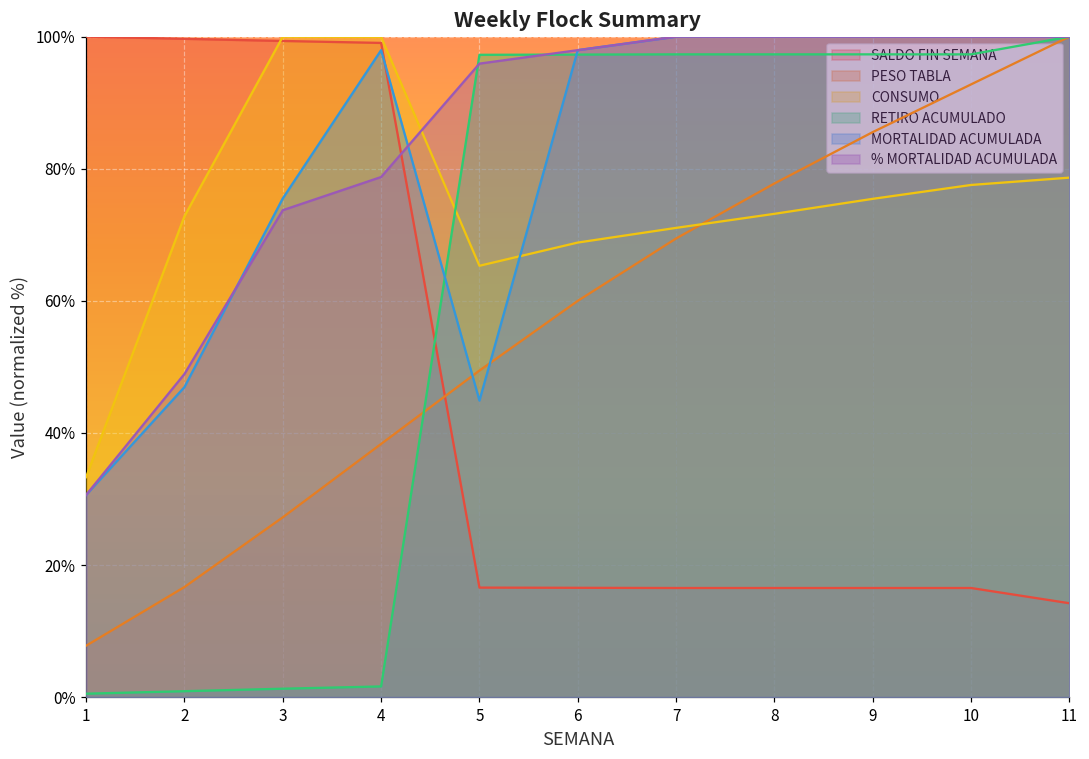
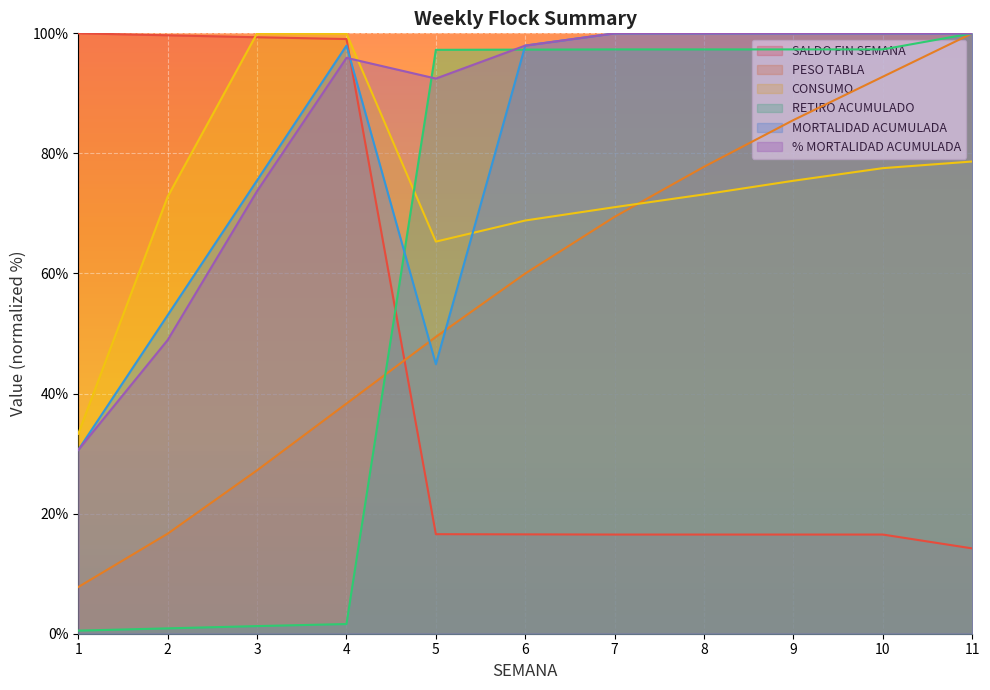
MORTALIDAD ACUMULADA, 2: 47% -> 53%
% MORTALIDAD ACUMULADA, 4: 79% -> 96%
% MORTALIDAD ACUMULADA, 5: 96% -> 92%
